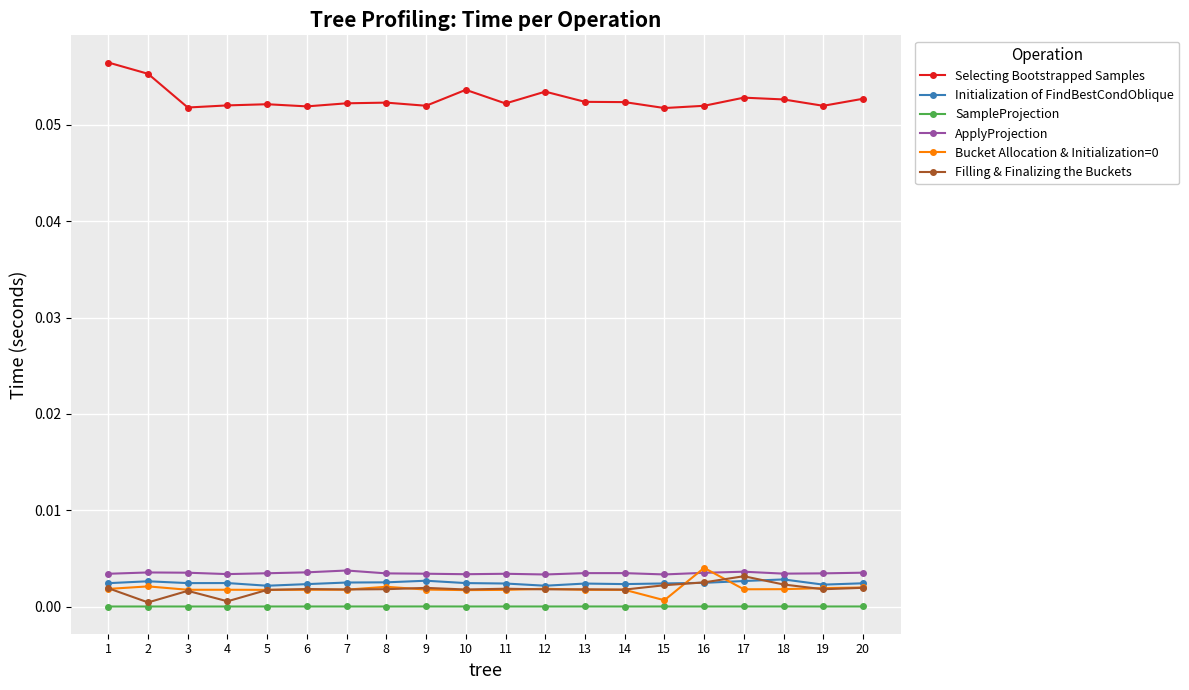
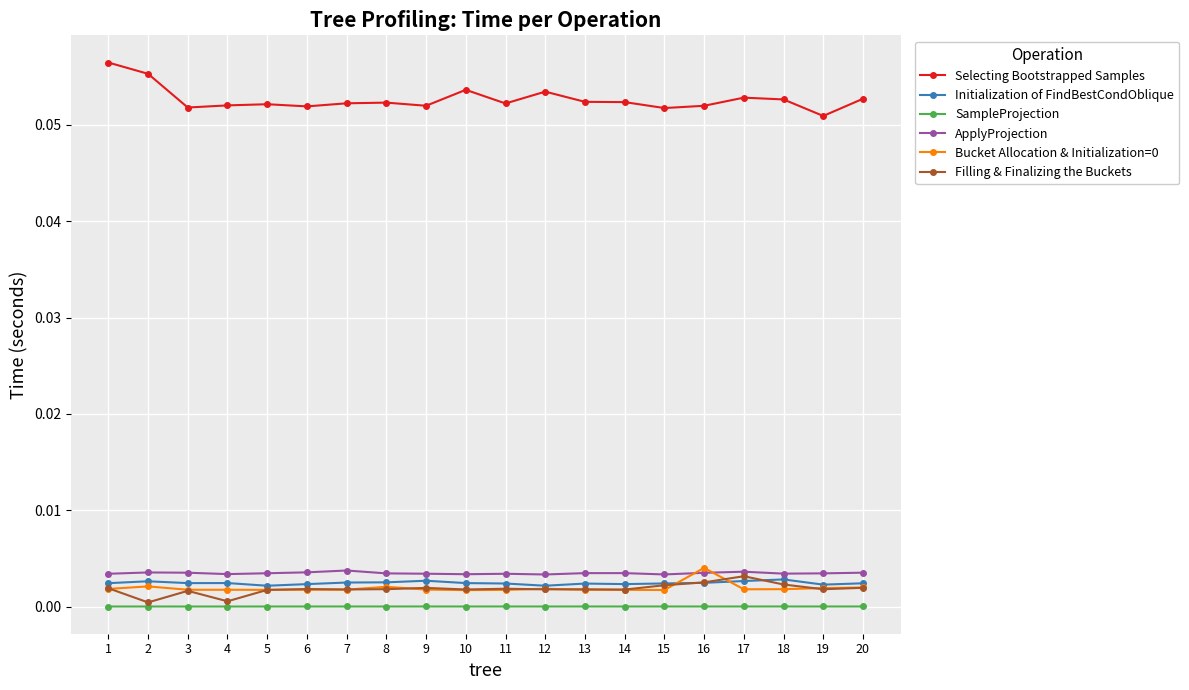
Bucket Allocation & Initialization=0, 15: 0.001 -> 0.002
Selecting Bootstrapped Samples, 19: 0.052 -> 0.051
